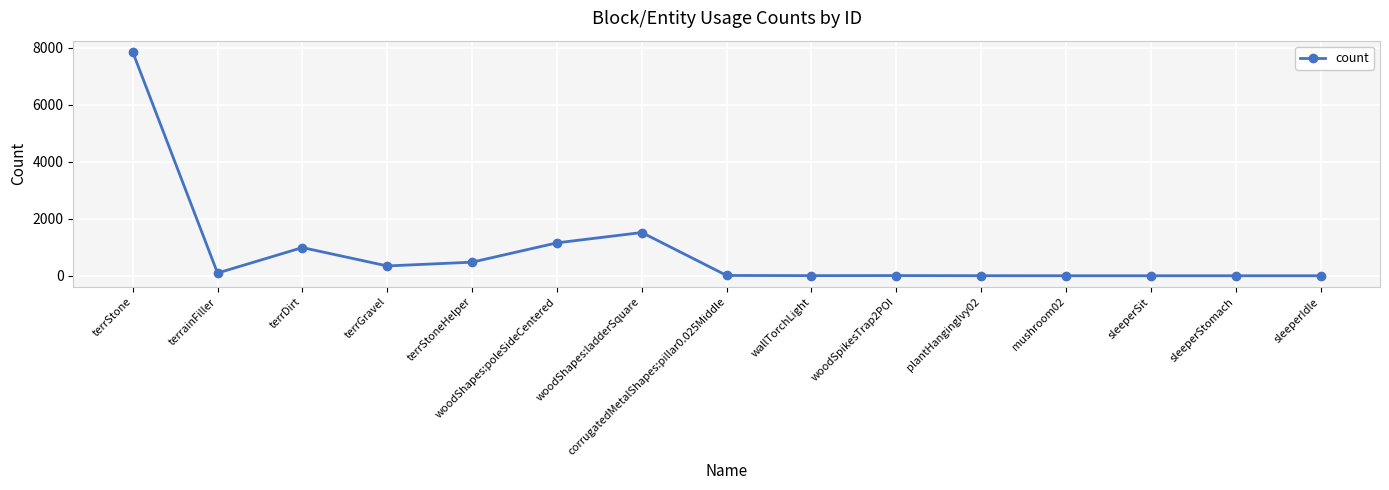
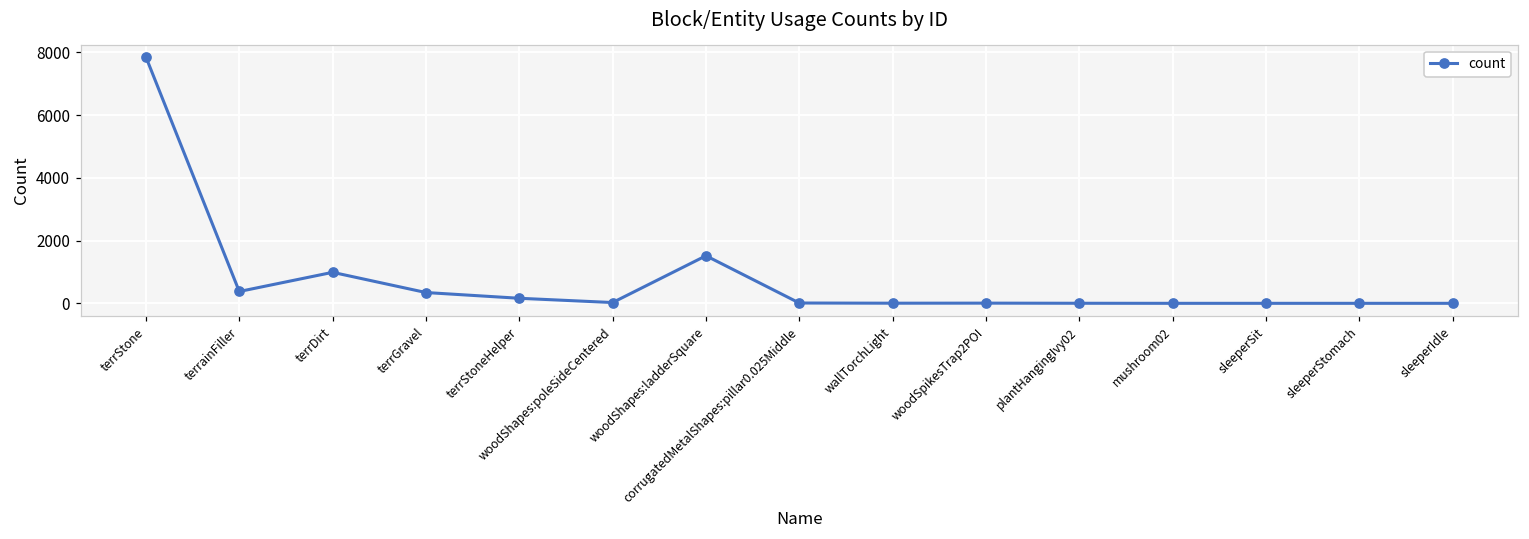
terrainFiller: 100 -> 400
terrStoneHelper: 500 -> 200
woodShapes:poleSideCentered: 1200 -> 0
